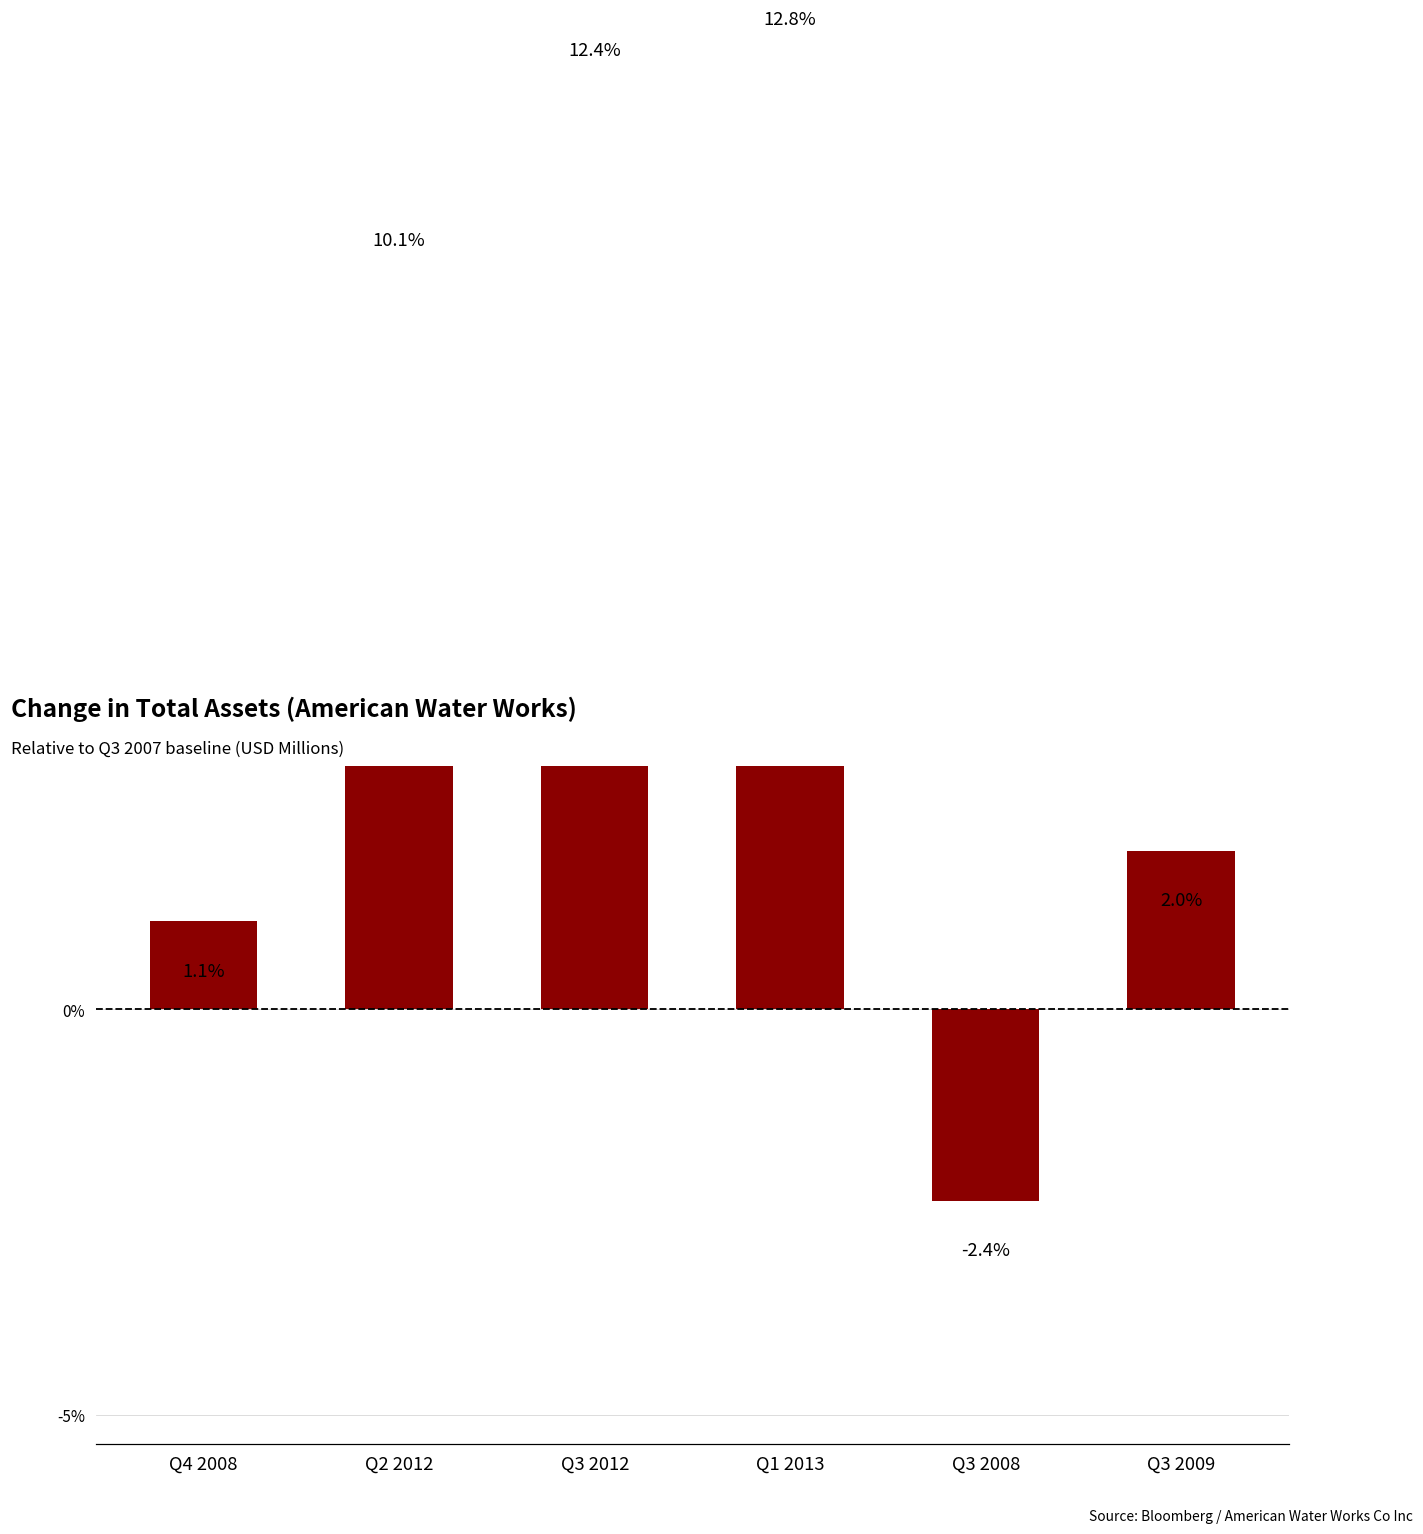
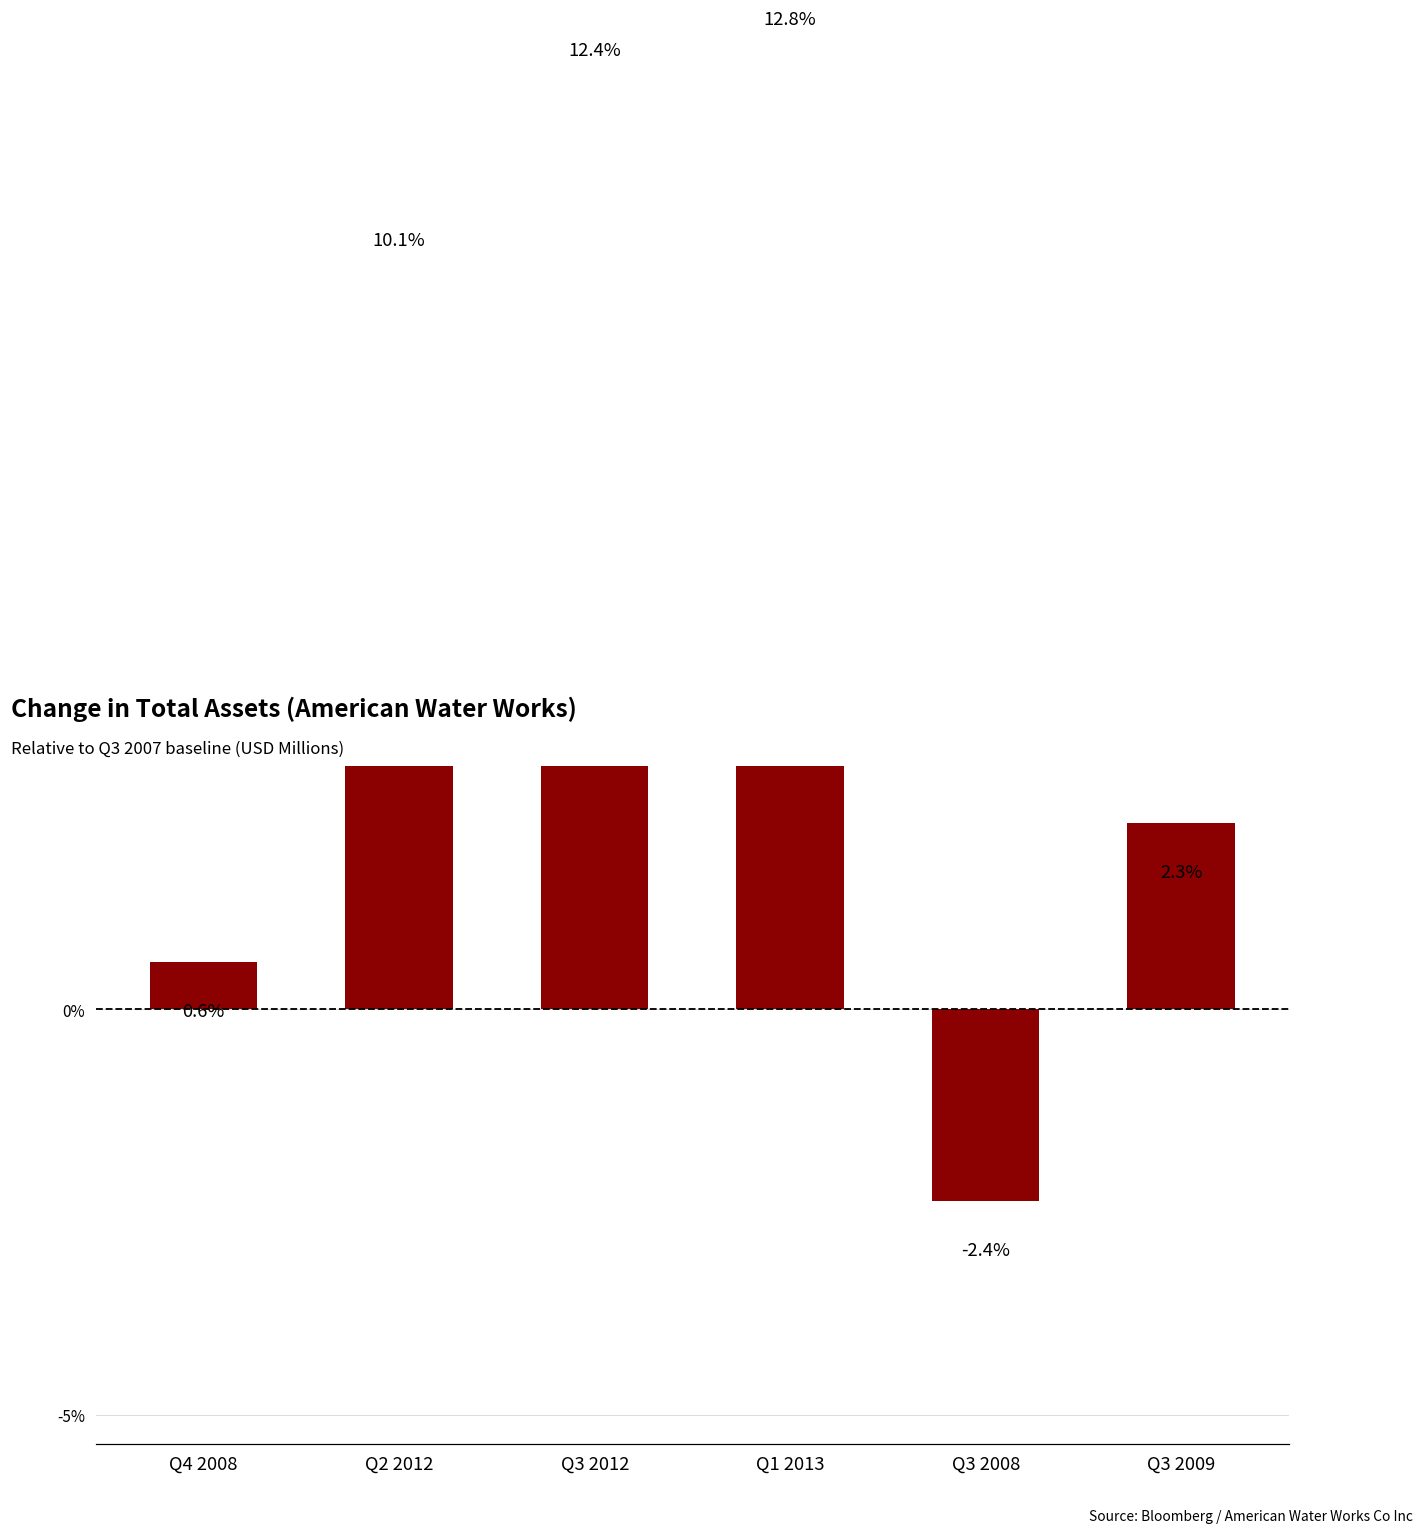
Q4 2008: 1.1% -> 0.6%
Q3 2009: 2.0% -> 2.3%
